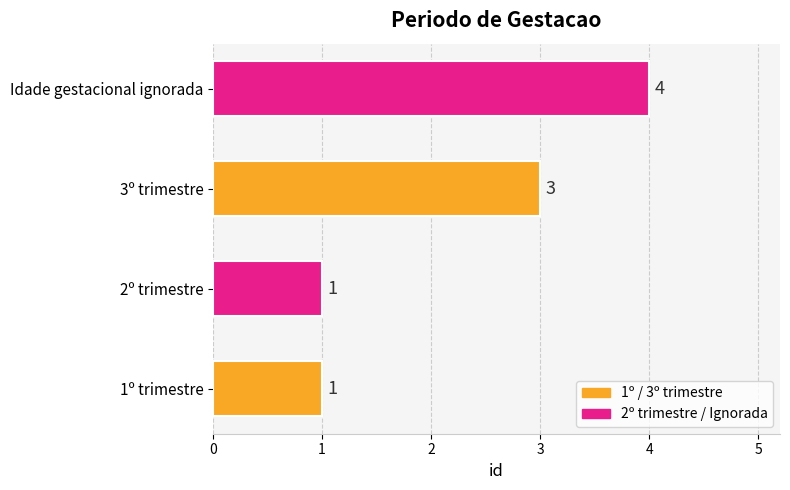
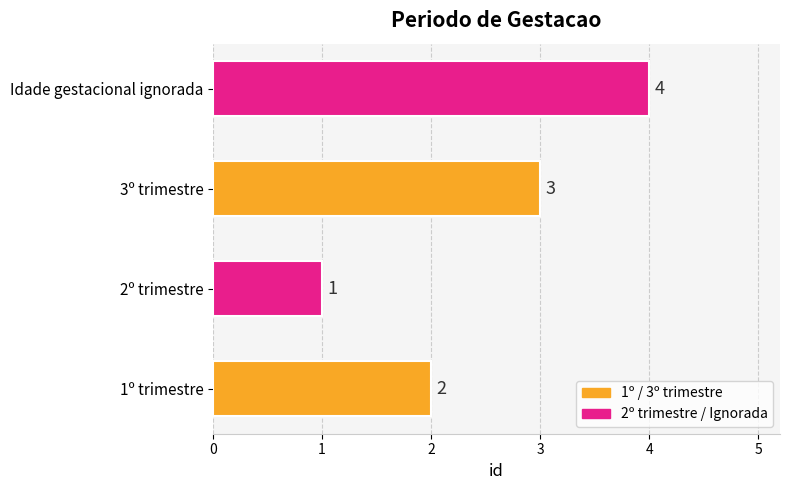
1º trimestre: 1 -> 2
